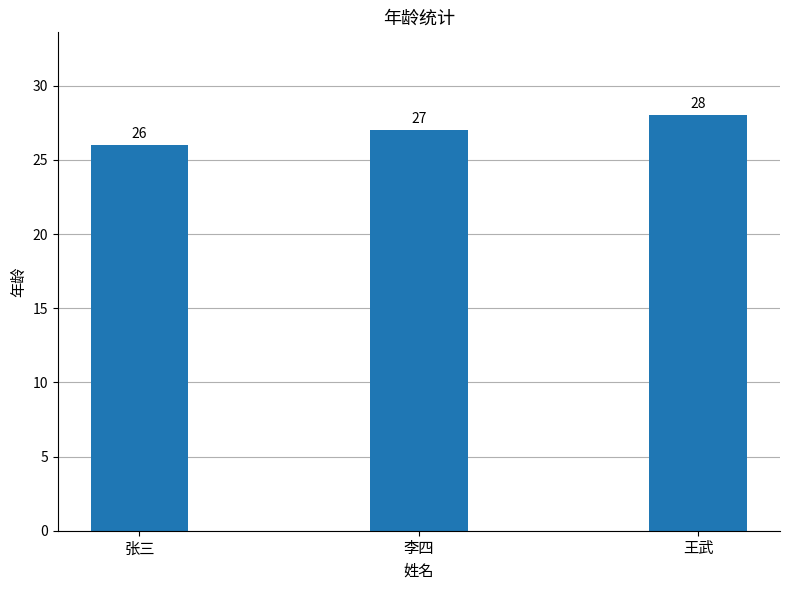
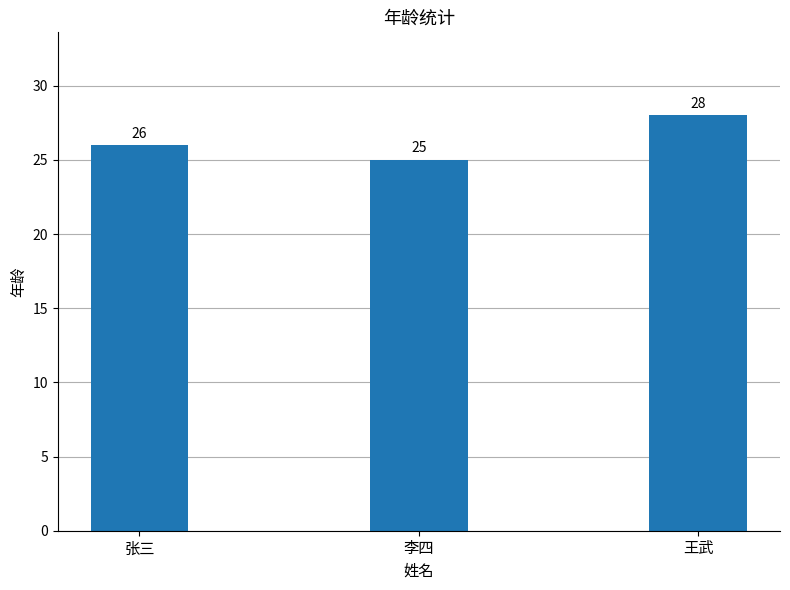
李四: 27 -> 25
